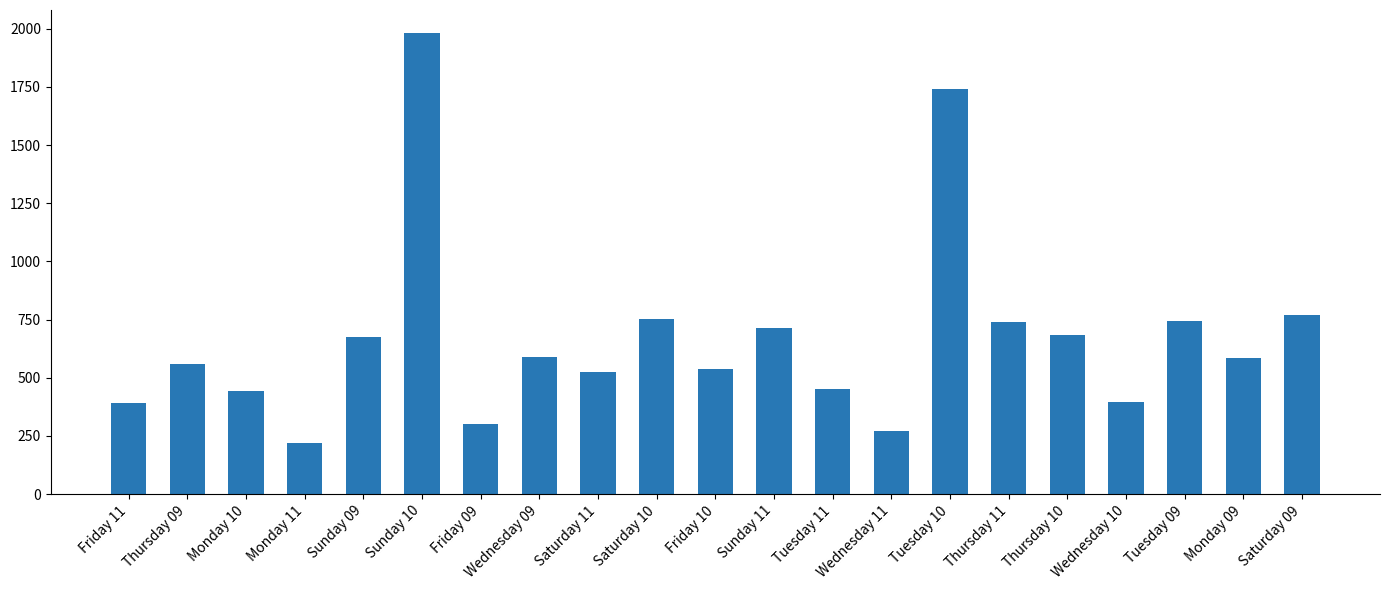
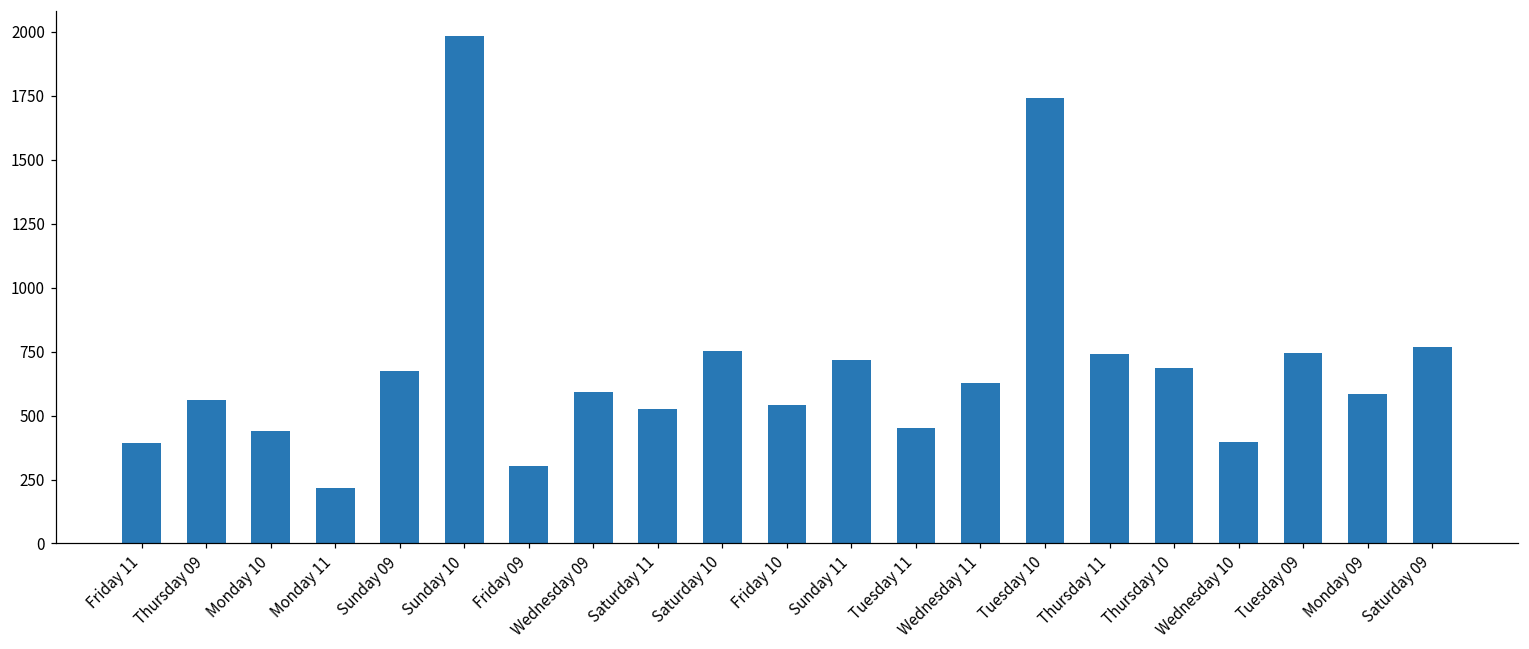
Wednesday 11: 270 -> 630
